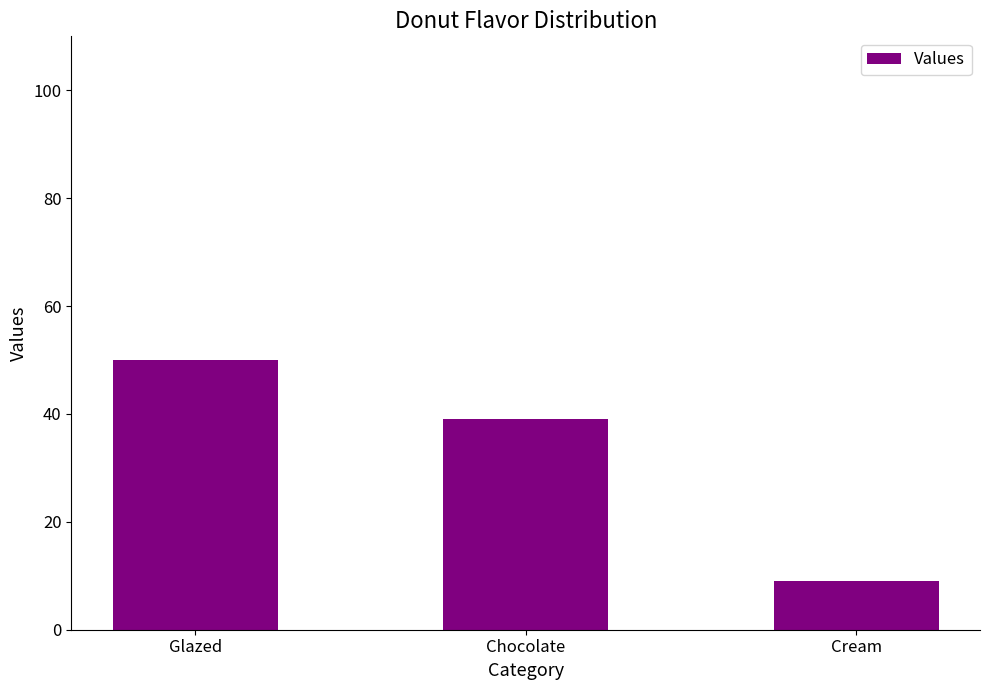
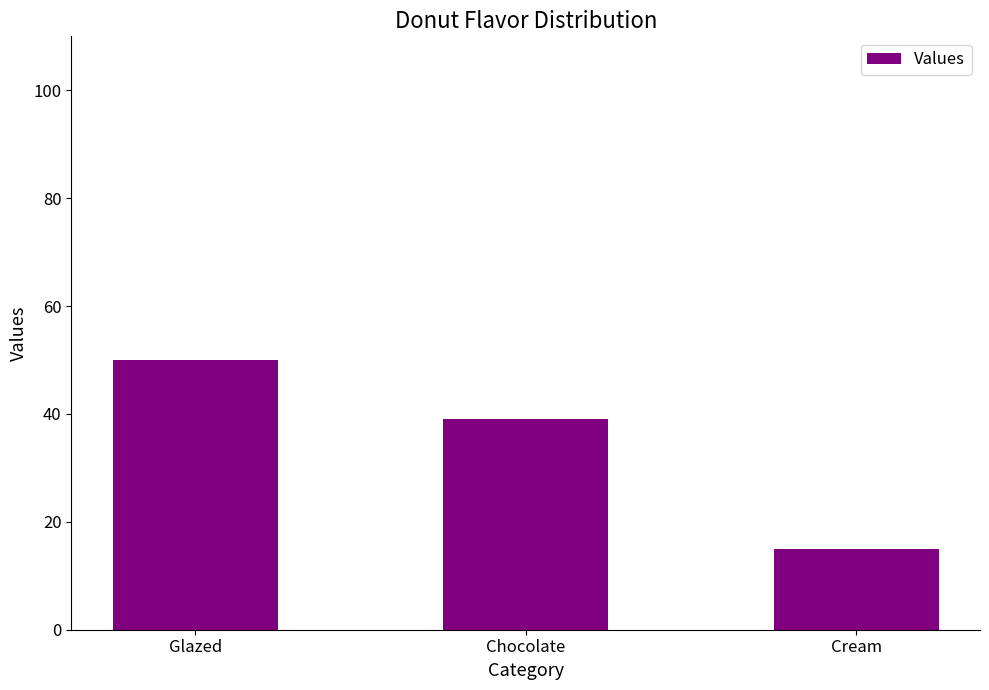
Cream: 9 -> 15
